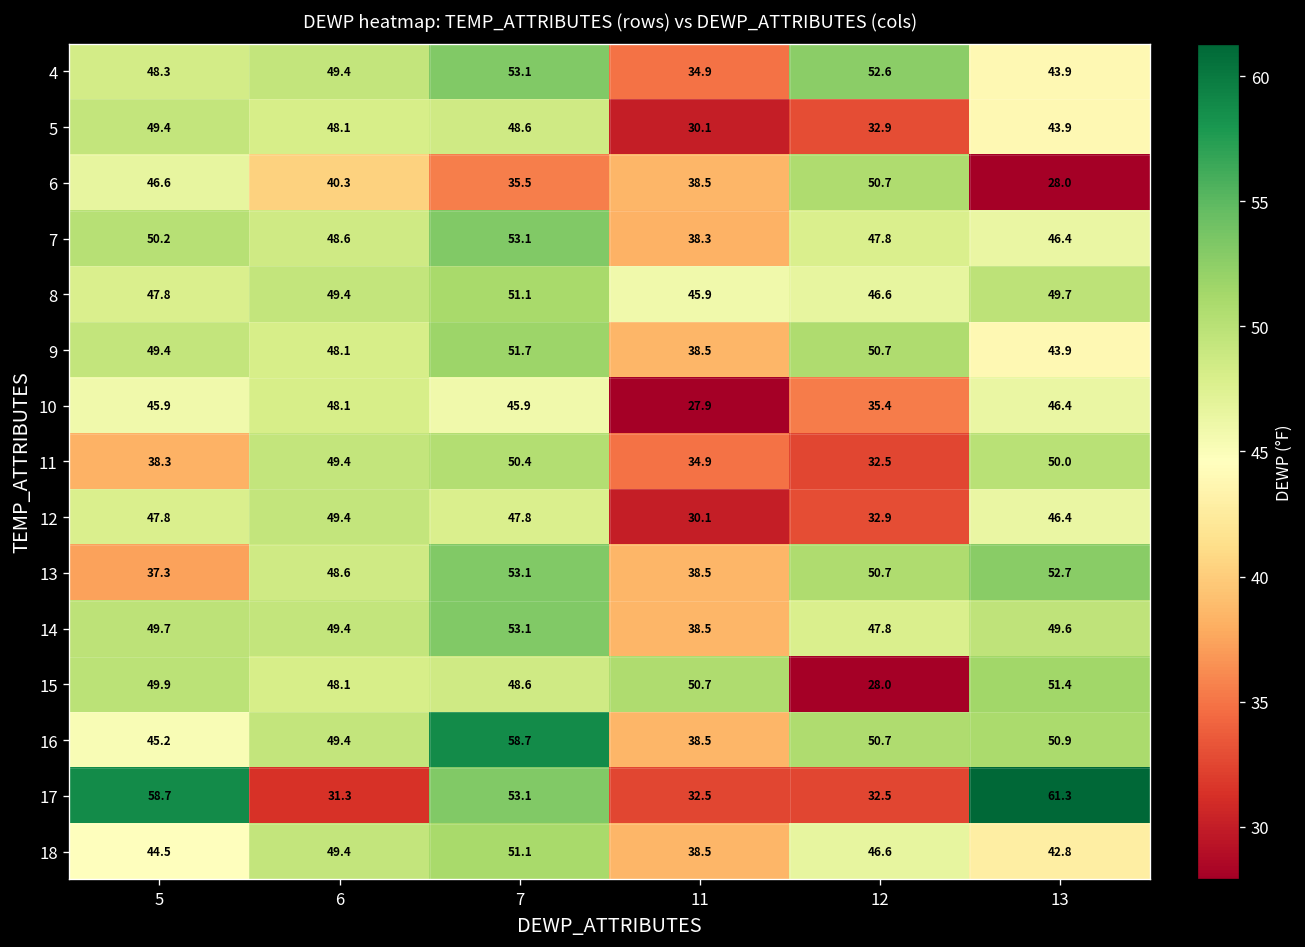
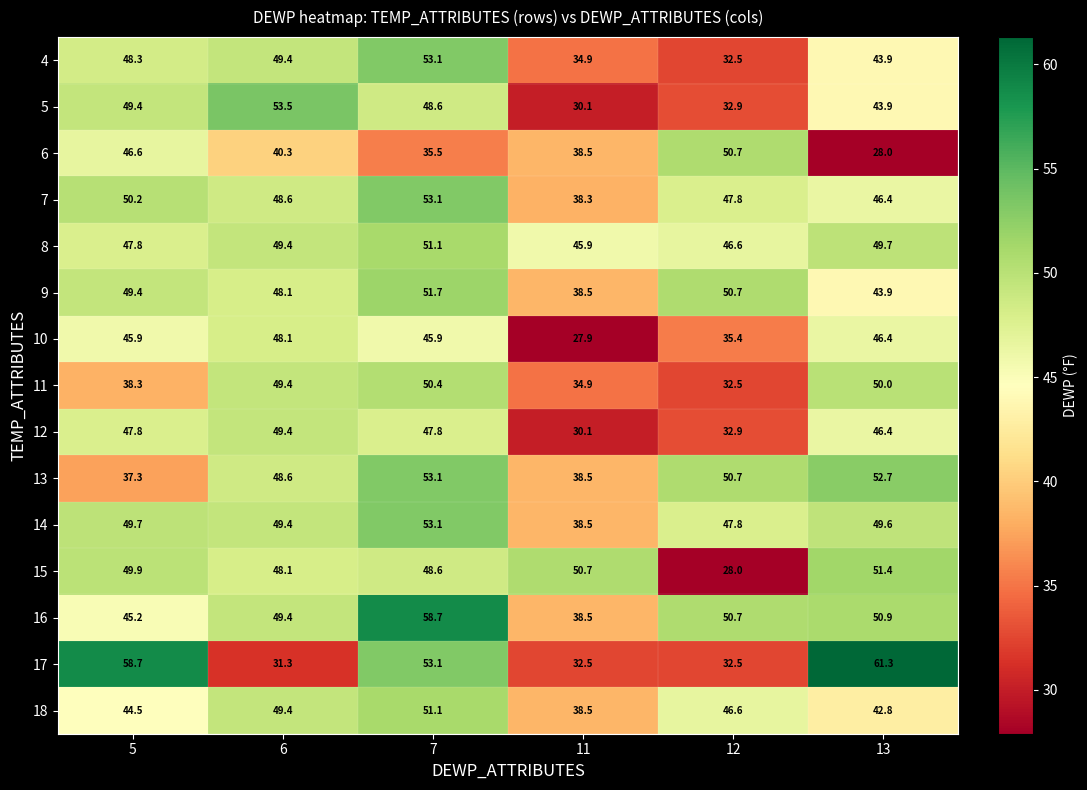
4, 12: 52.6 -> 32.5
5, 6: 48.1 -> 53.5
